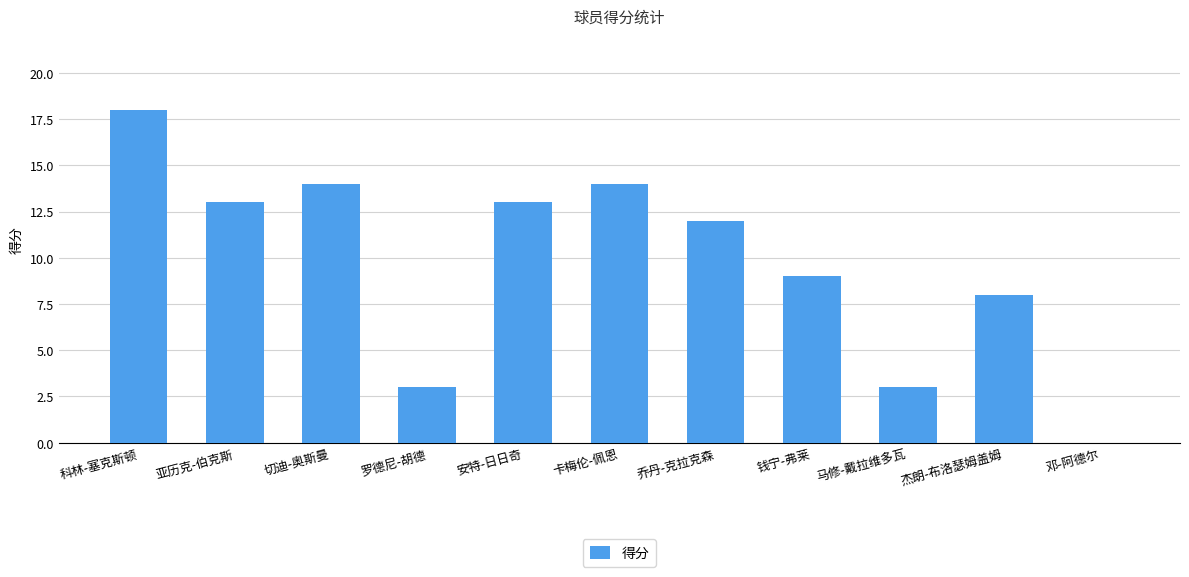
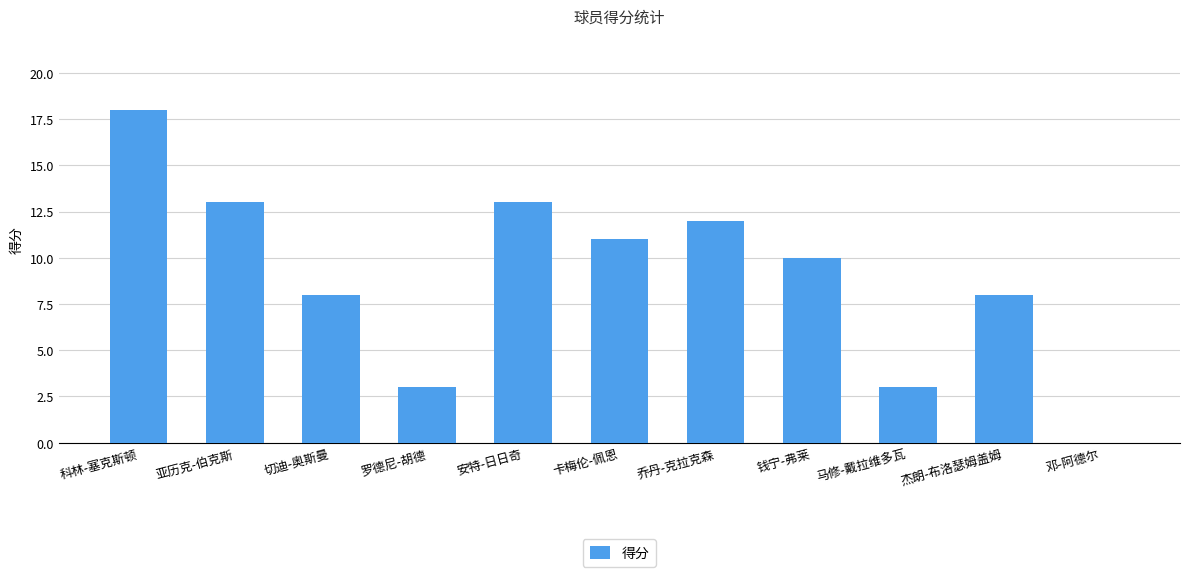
切迪-奥斯曼: 14 -> 8
卡梅伦-佩恩: 14 -> 11
钱宁-弗莱: 9 -> 10
